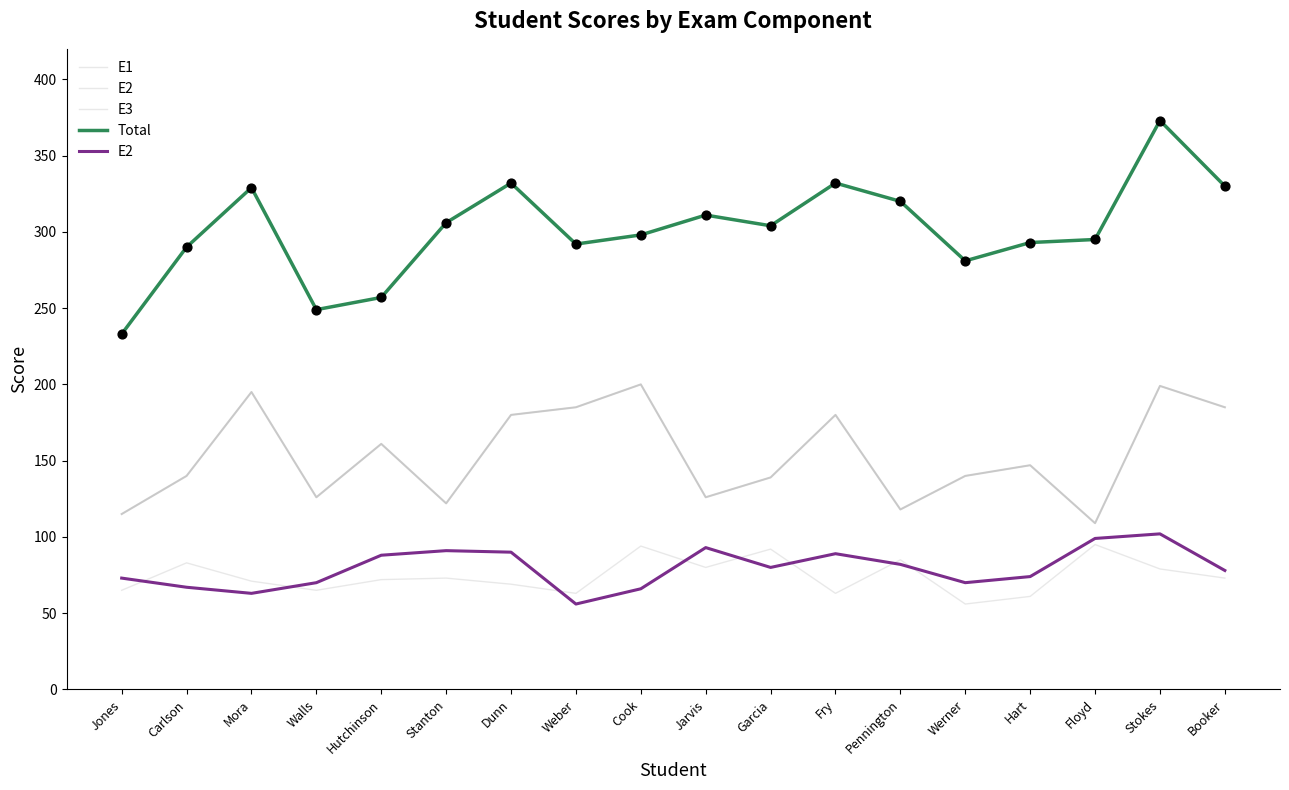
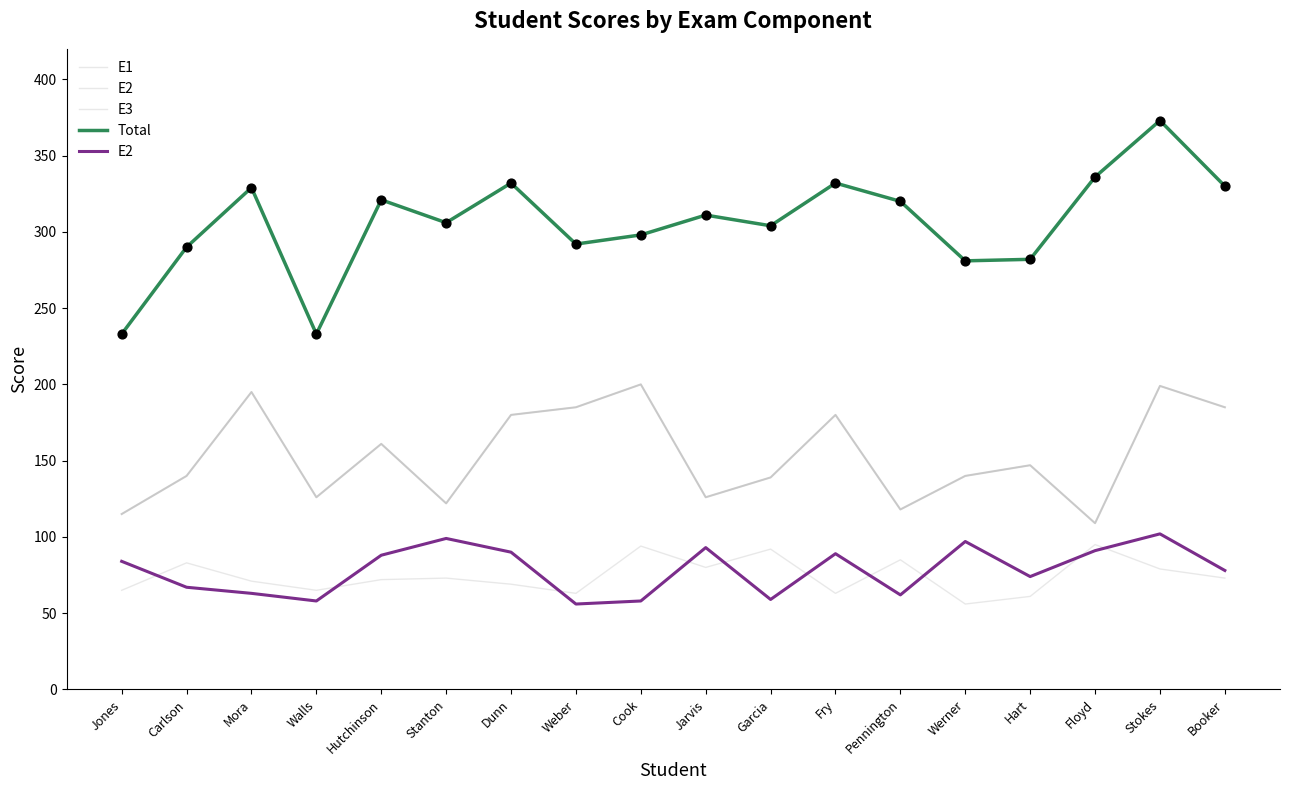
E2, Jones: 73 -> 84
E2, Walls: 70 -> 58
Total, Walls: 249 -> 233
Total, Hutchinson: 257 -> 321
E2, Stanton: 91 -> 99
E2, Cook: 66 -> 58
E2, Garcia: 80 -> 59
E2, Pennington: 82 -> 62
E2, Werner: 70 -> 97
Total, Hart: 293 -> 282
E2, Floyd: 99 -> 91
Total, Floyd: 295 -> 336
